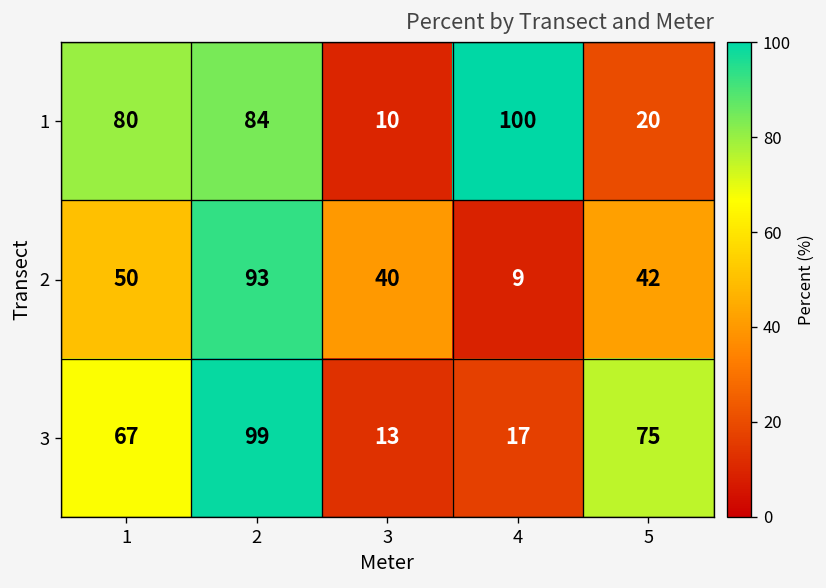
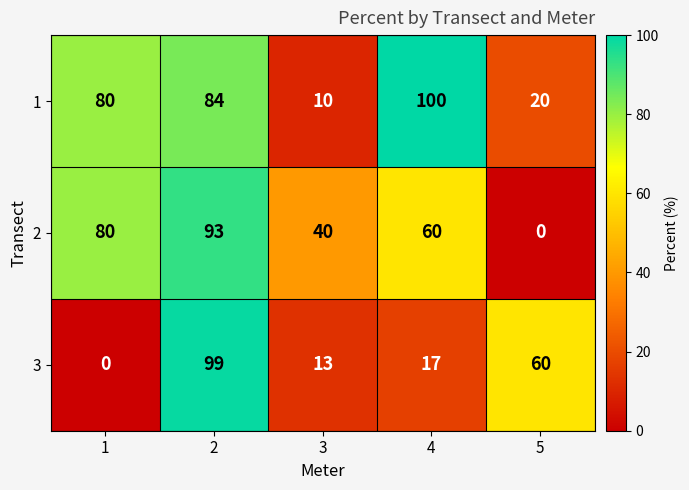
2, 1: 50 -> 80
2, 4: 9 -> 60
2, 5: 42 -> 0
3, 1: 67 -> 0
3, 5: 75 -> 60
